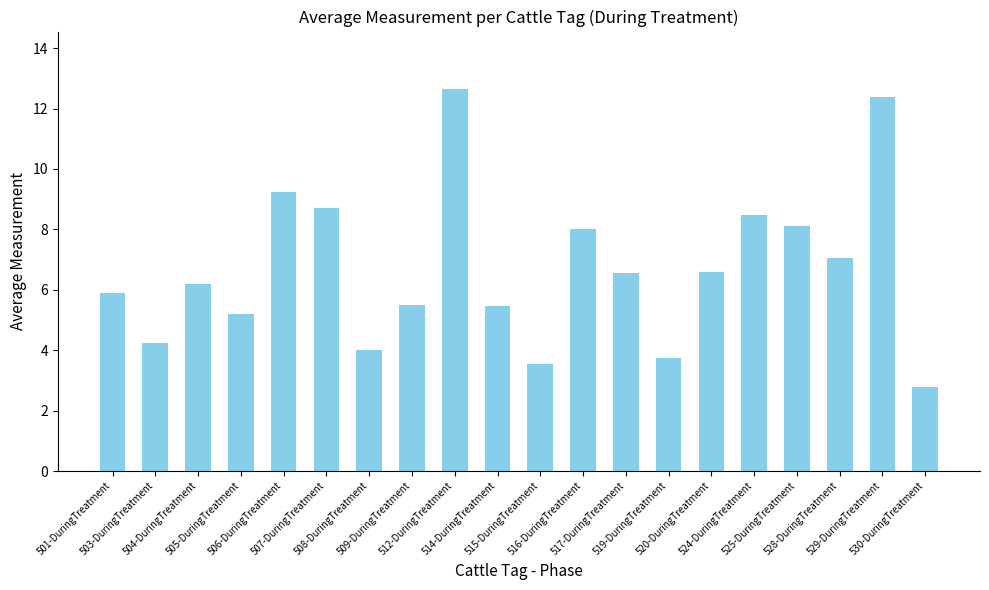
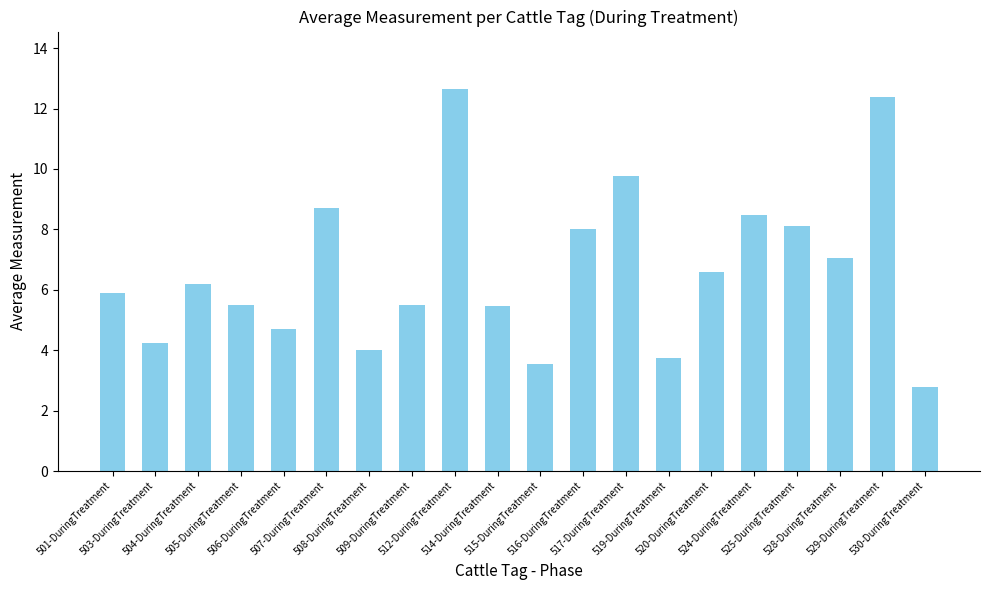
505-DuringTreatment: 5.2 -> 5.5
506-DuringTreatment: 9.2 -> 4.7
517-DuringTreatment: 6.6 -> 9.8
